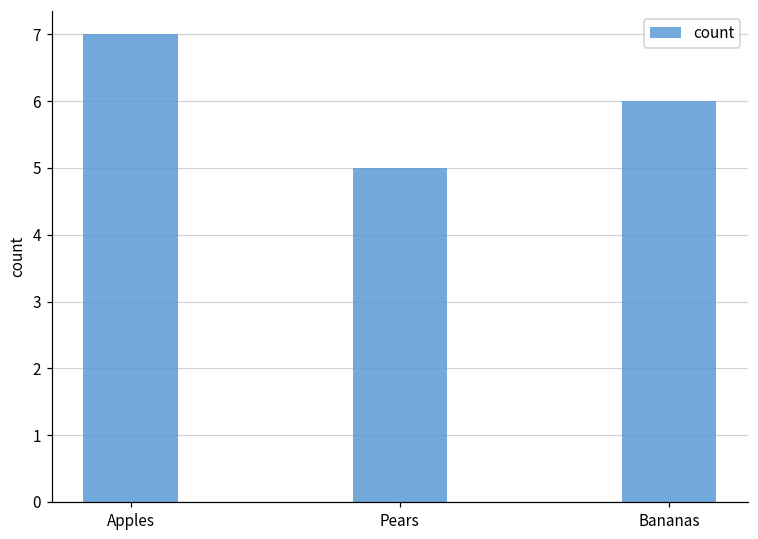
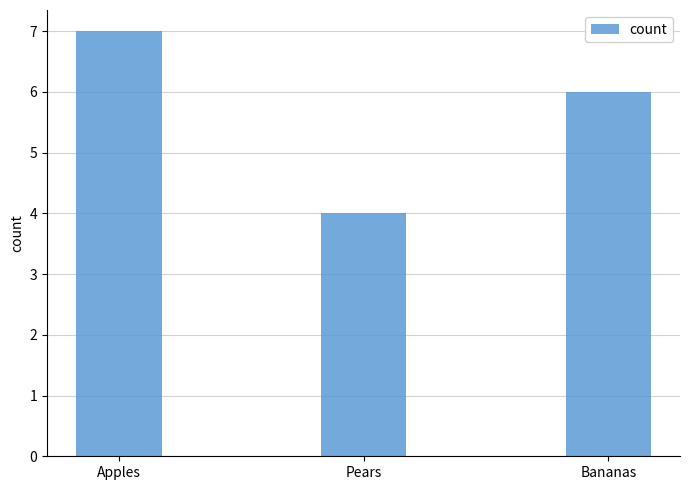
Pears: 5 -> 4
